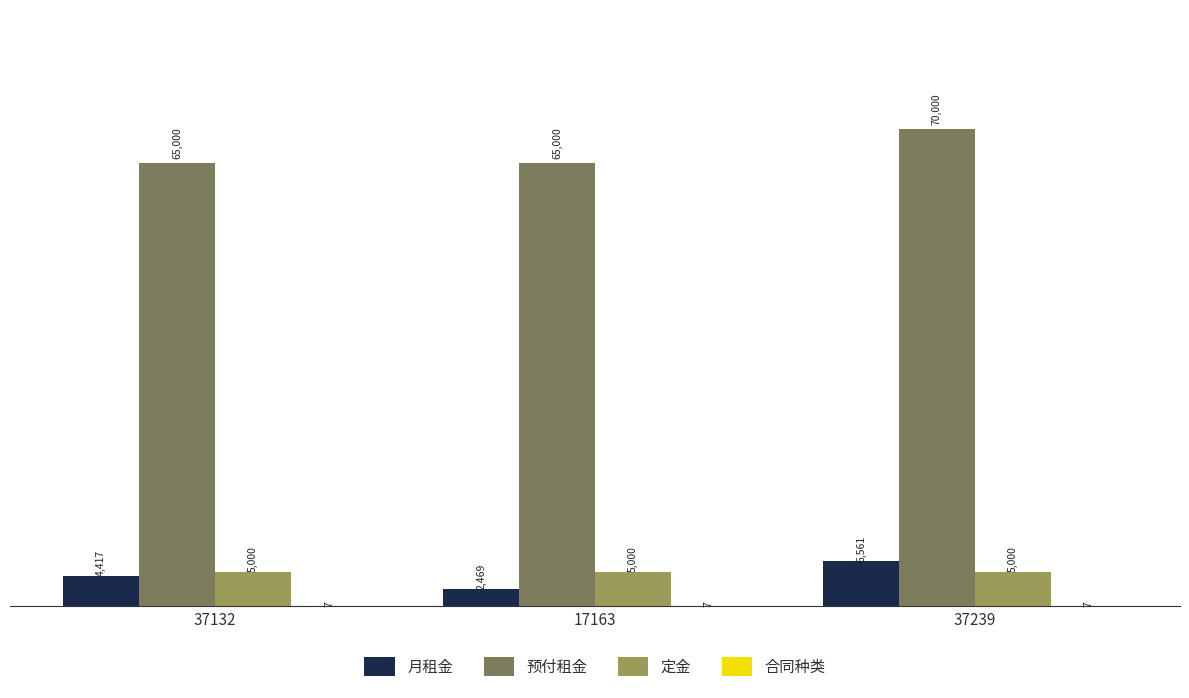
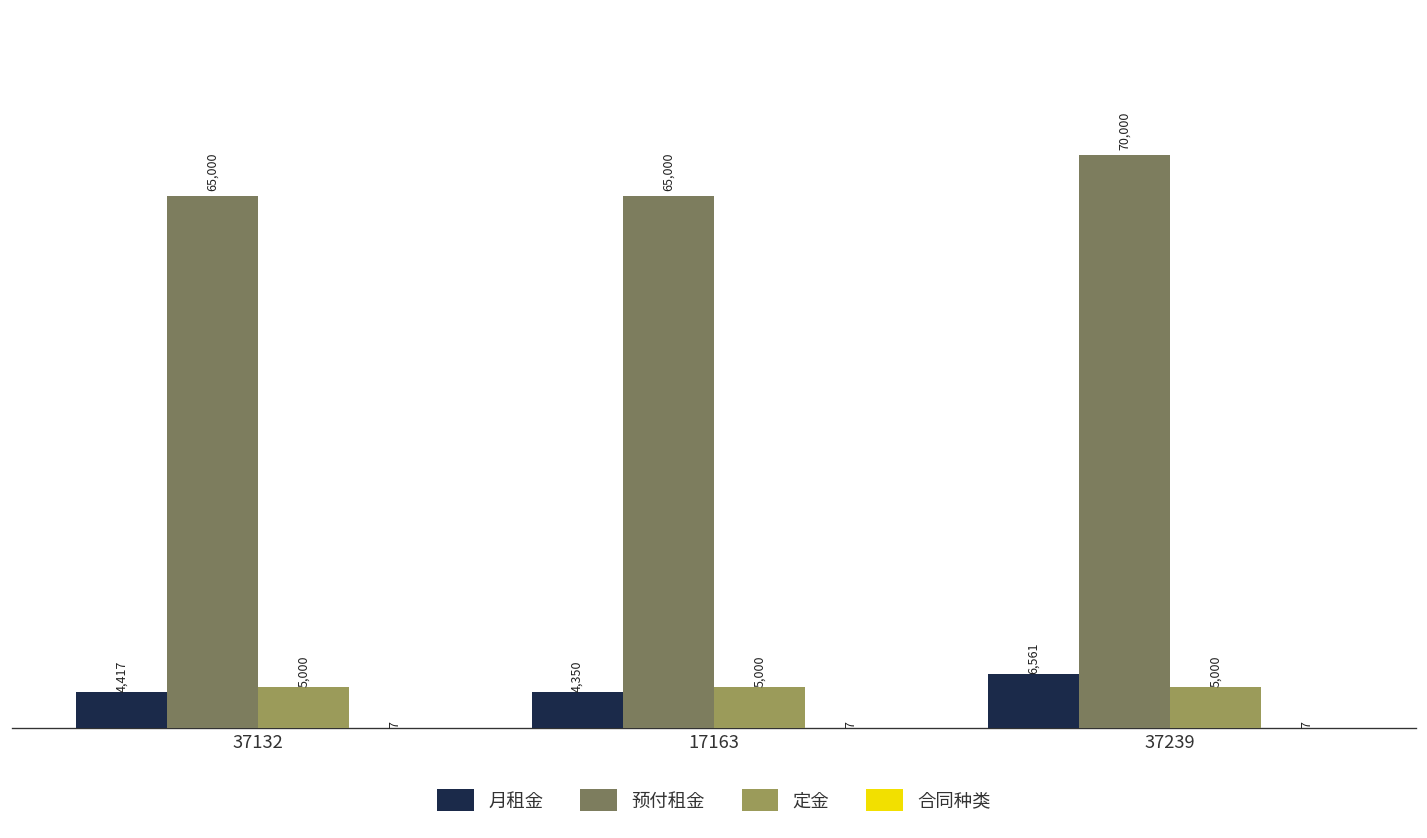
月租金, 17163: 2,469 -> 4,350
